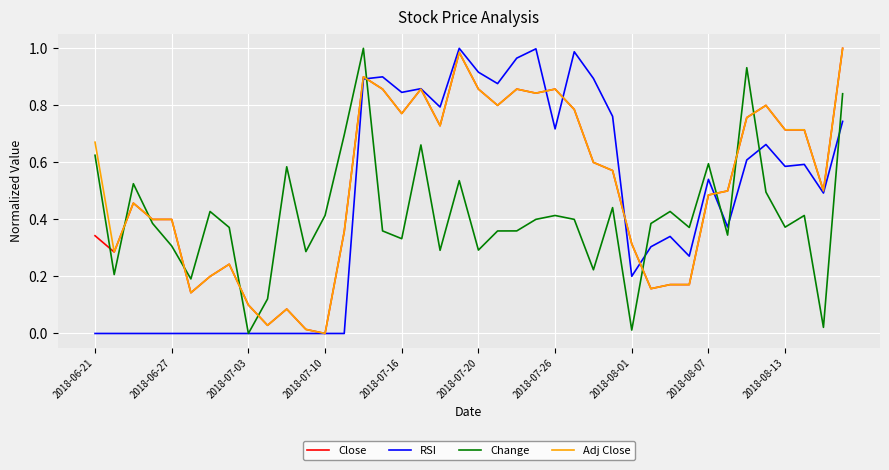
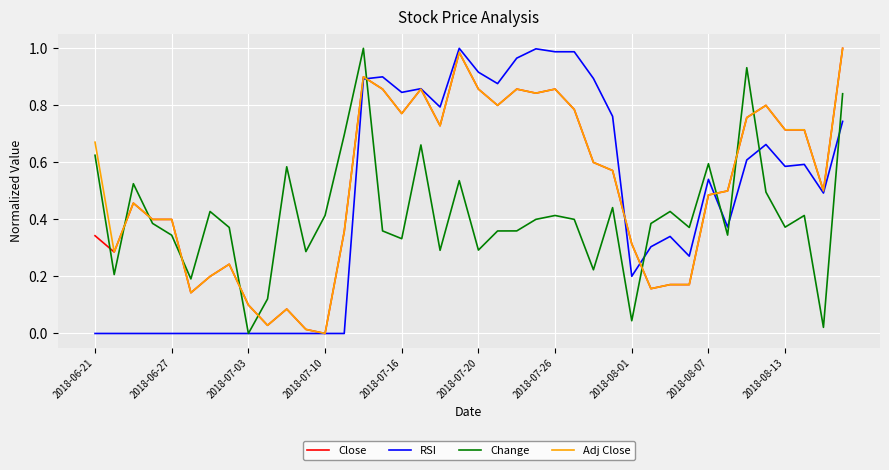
Change, 2018-06-27: 0.31 -> 0.34
RSI, 2018-07-26: 0.72 -> 0.99
Change, 2018-08-01: 0.01 -> 0.04
